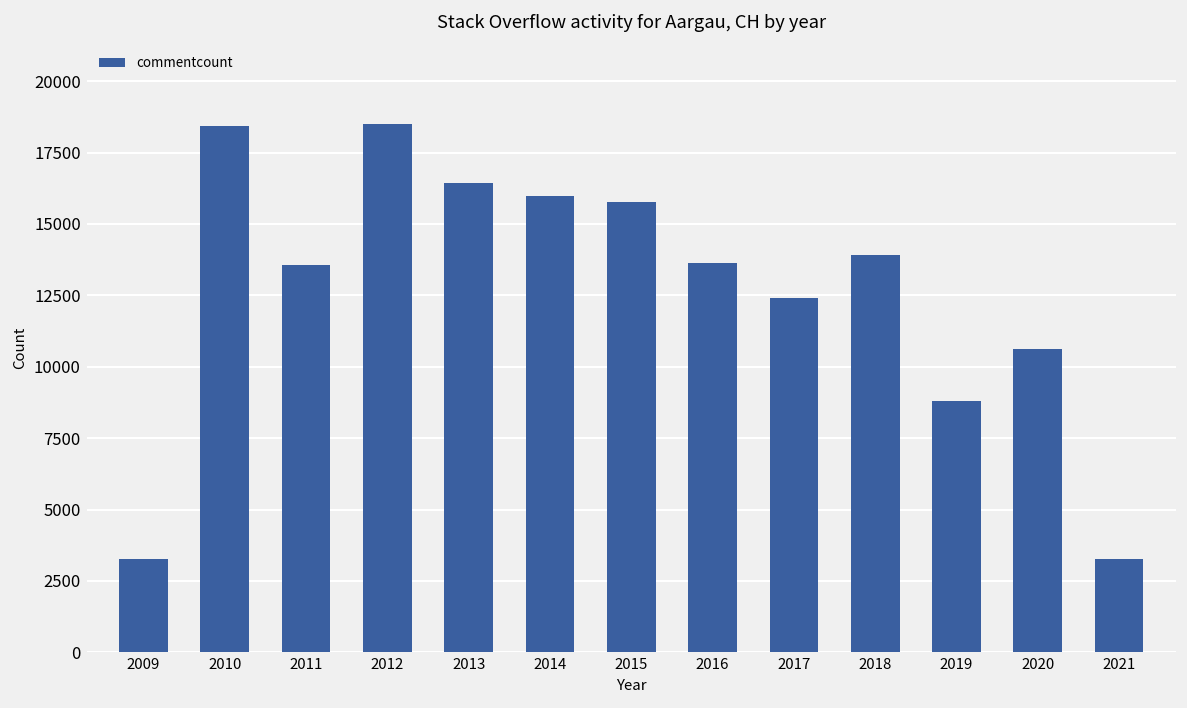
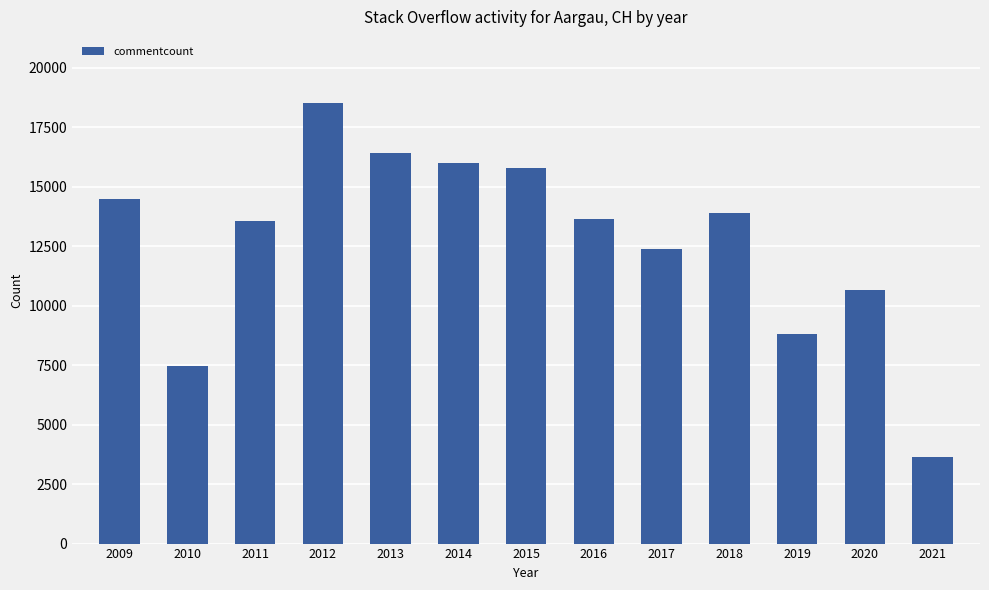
2009: 3300 -> 14500
2010: 18400 -> 7500
2021: 3300 -> 3600
